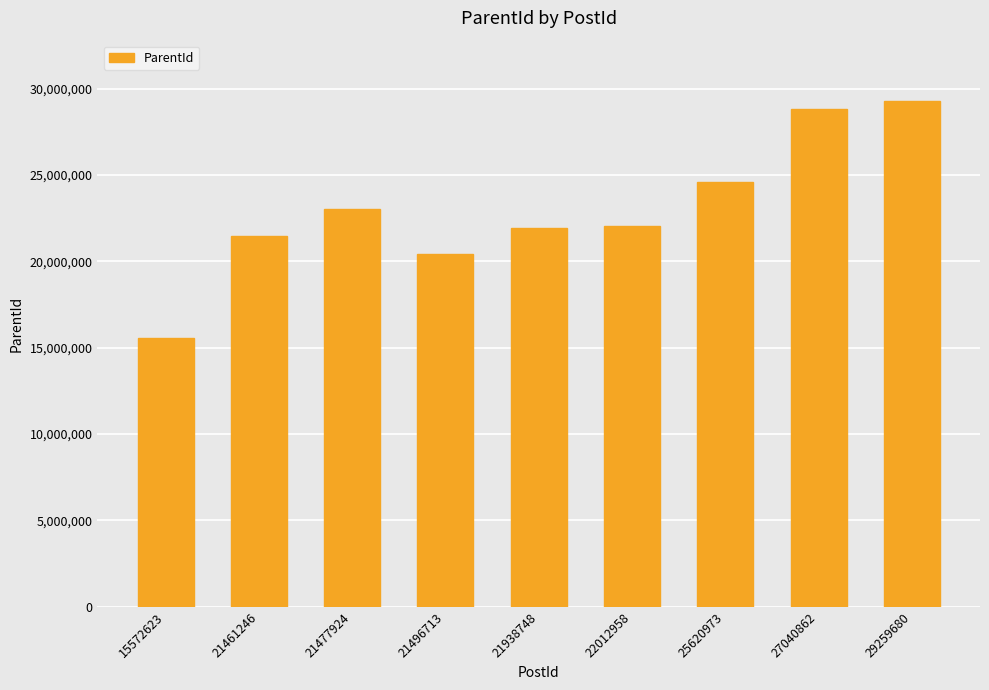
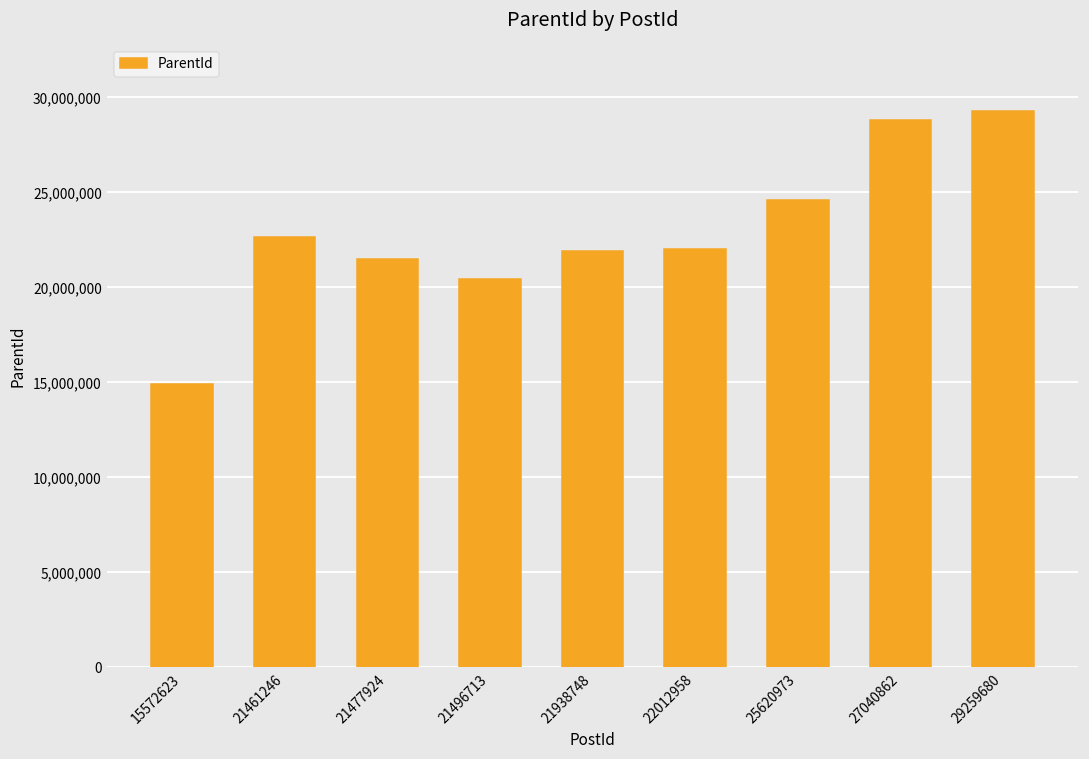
15572623: 15,600,000 -> 14,900,000
21461246: 21,500,000 -> 22,700,000
21477924: 23,000,000 -> 21,500,000
